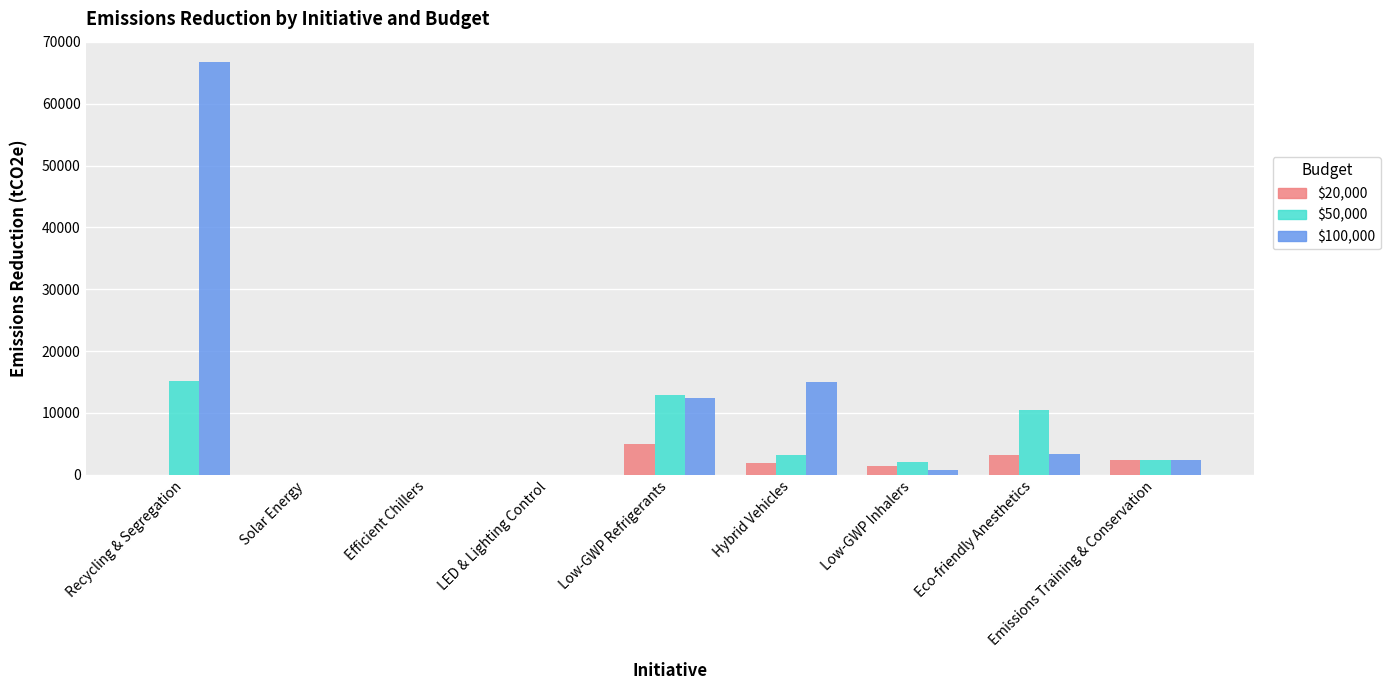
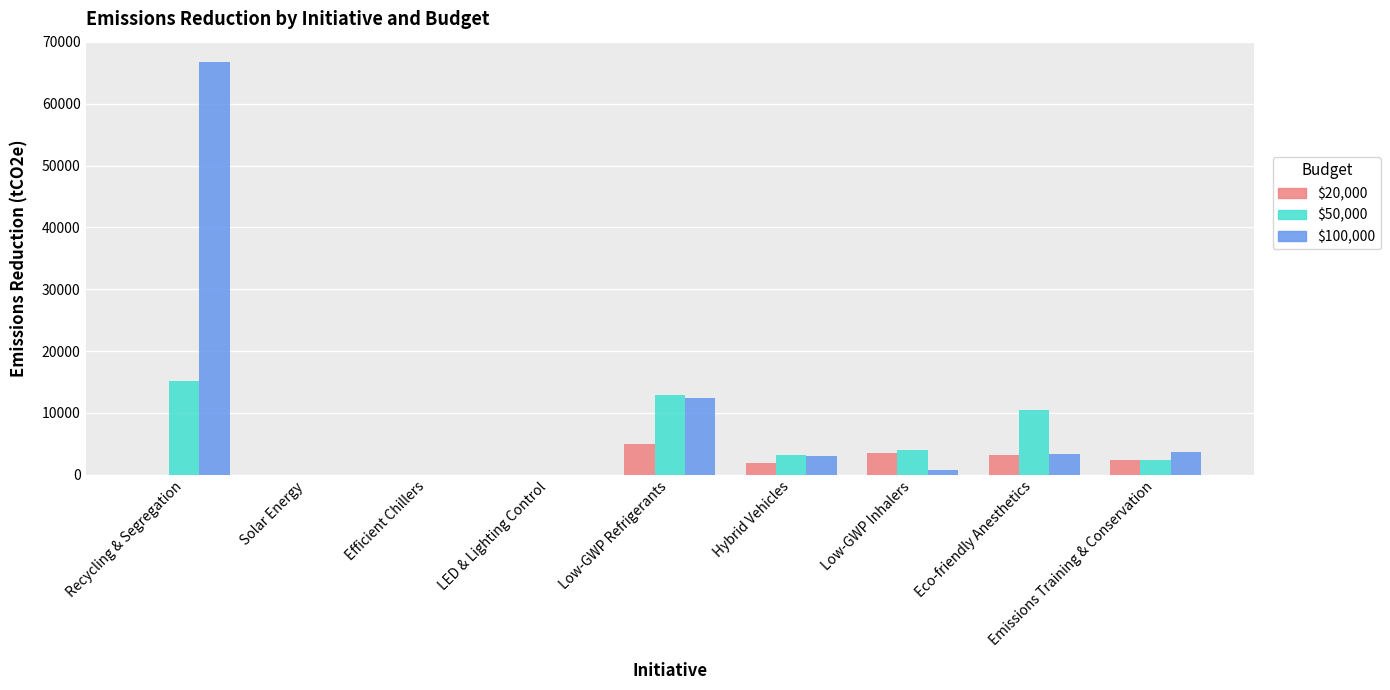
$100,000, Hybrid Vehicles: 15000 -> 3000
$20,000, Low-GWP Inhalers: 1000 -> 4000
$50,000, Low-GWP Inhalers: 2000 -> 4000
$100,000, Emissions Training & Conservation: 2000 -> 4000
